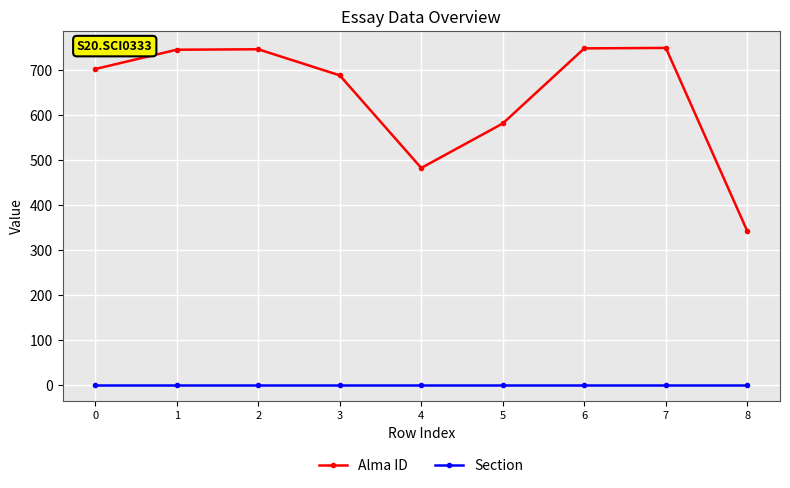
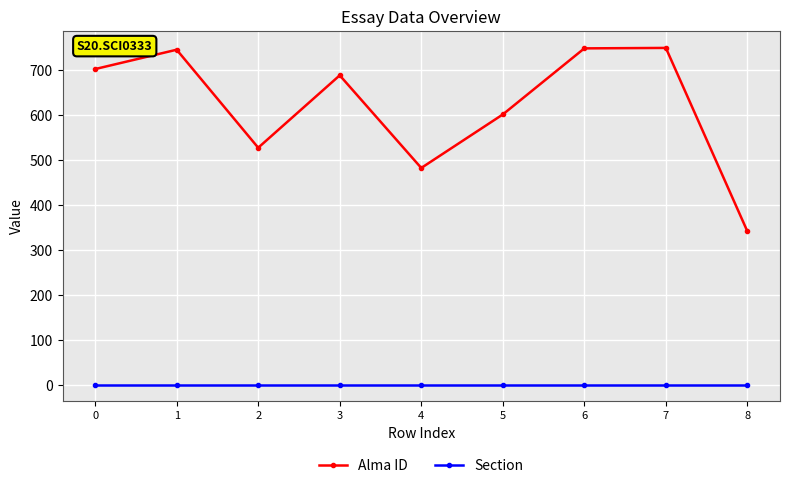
Alma ID, 2: 750 -> 530
Alma ID, 5: 580 -> 600
